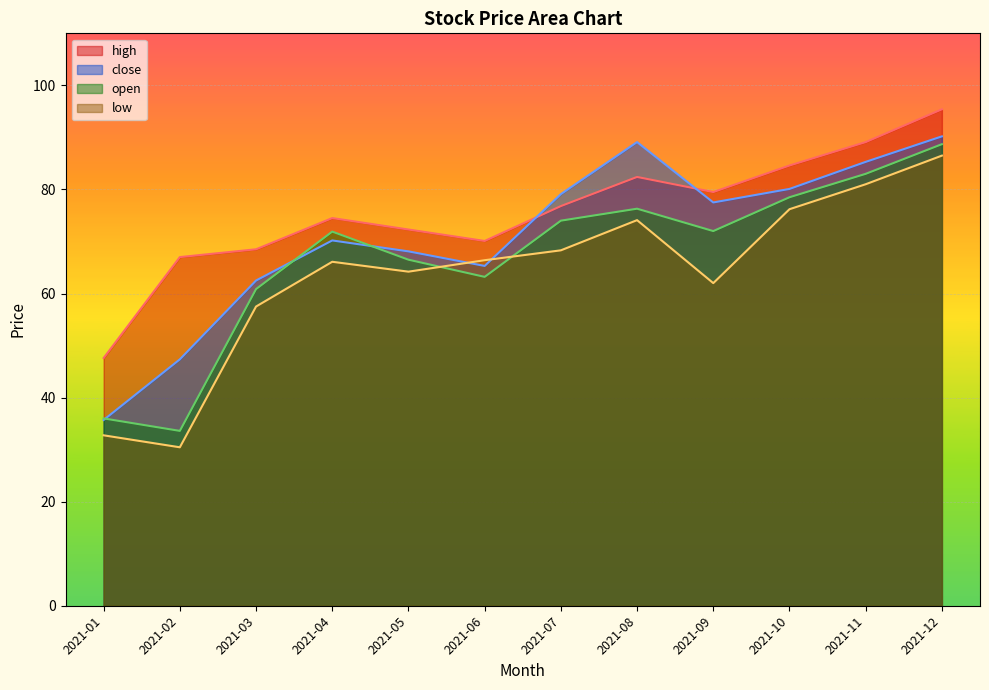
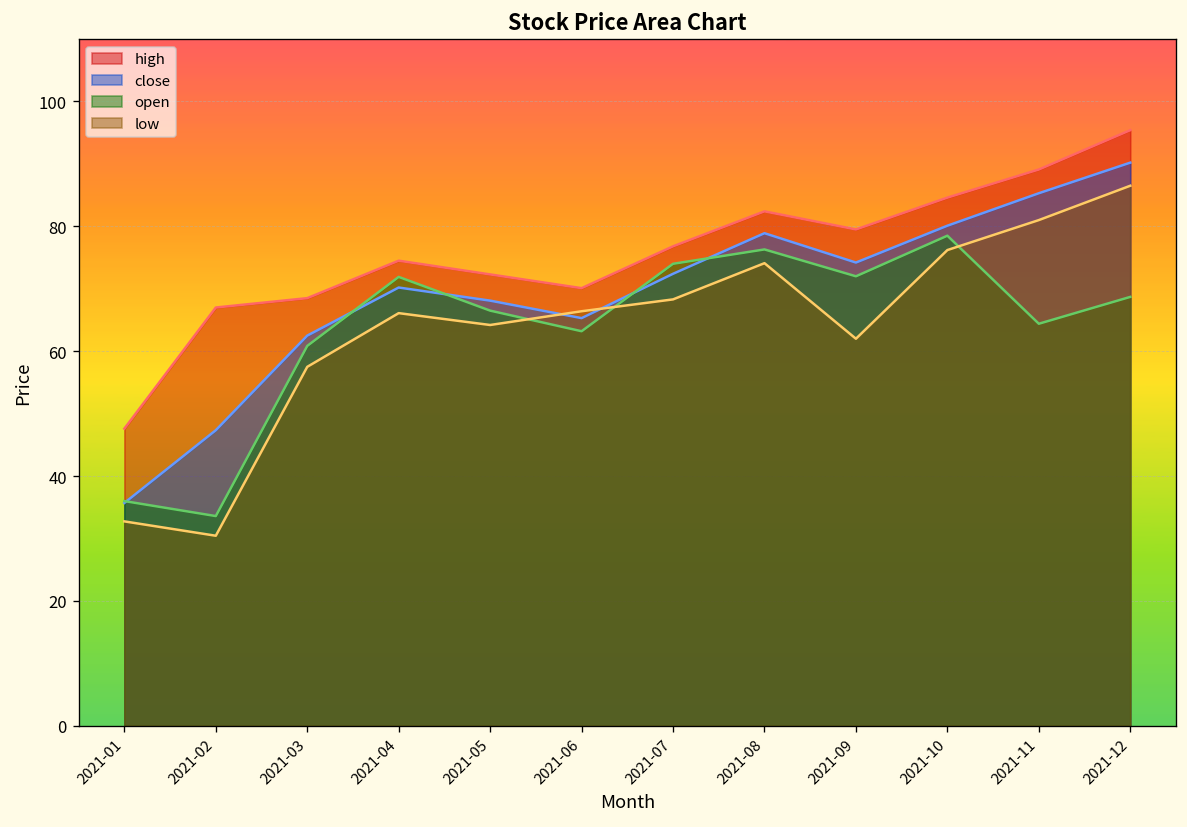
close, 2021-07: 79 -> 72
close, 2021-08: 89 -> 79
close, 2021-09: 78 -> 74
open, 2021-11: 83 -> 64
open, 2021-12: 89 -> 69
